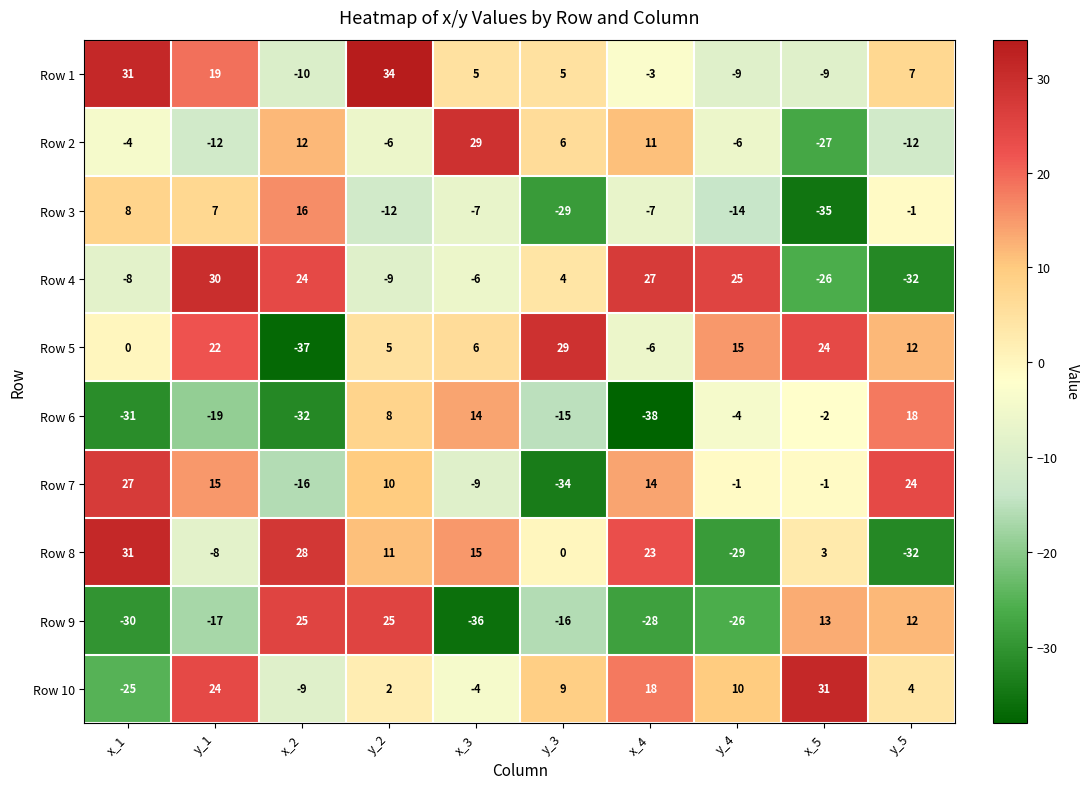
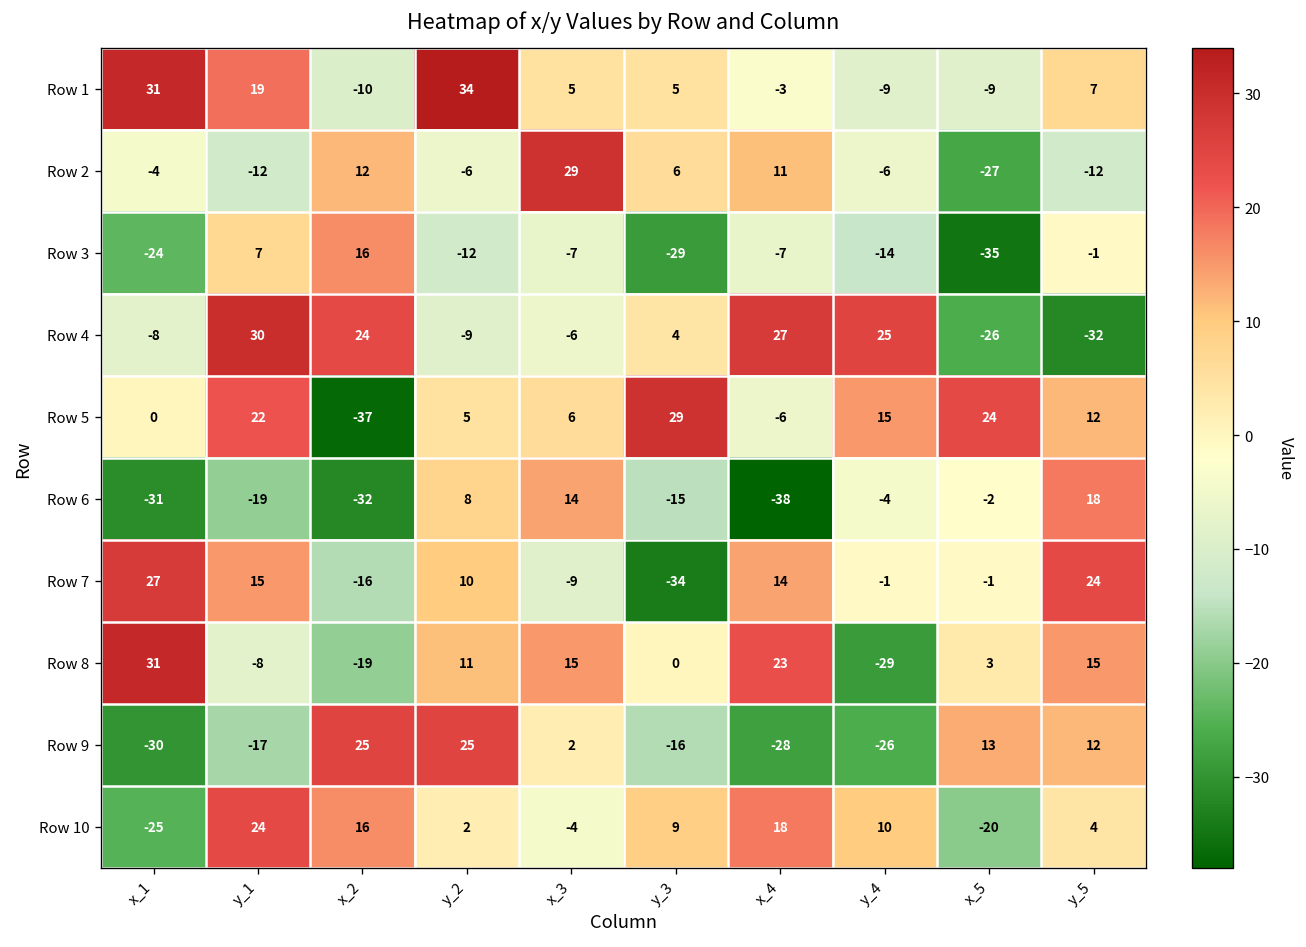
Row 3, x_1: 8 -> -24
Row 8, x_2: 28 -> -19
Row 8, y_5: -32 -> 15
Row 9, x_3: -36 -> 2
Row 10, x_2: -9 -> 16
Row 10, x_5: 31 -> -20
